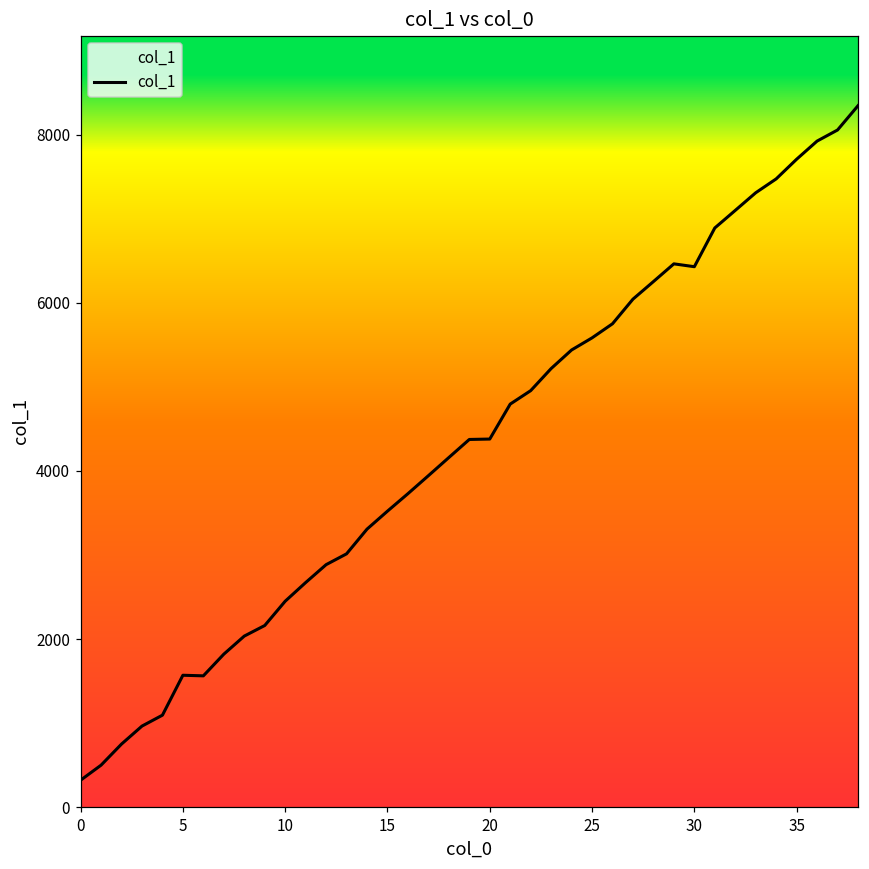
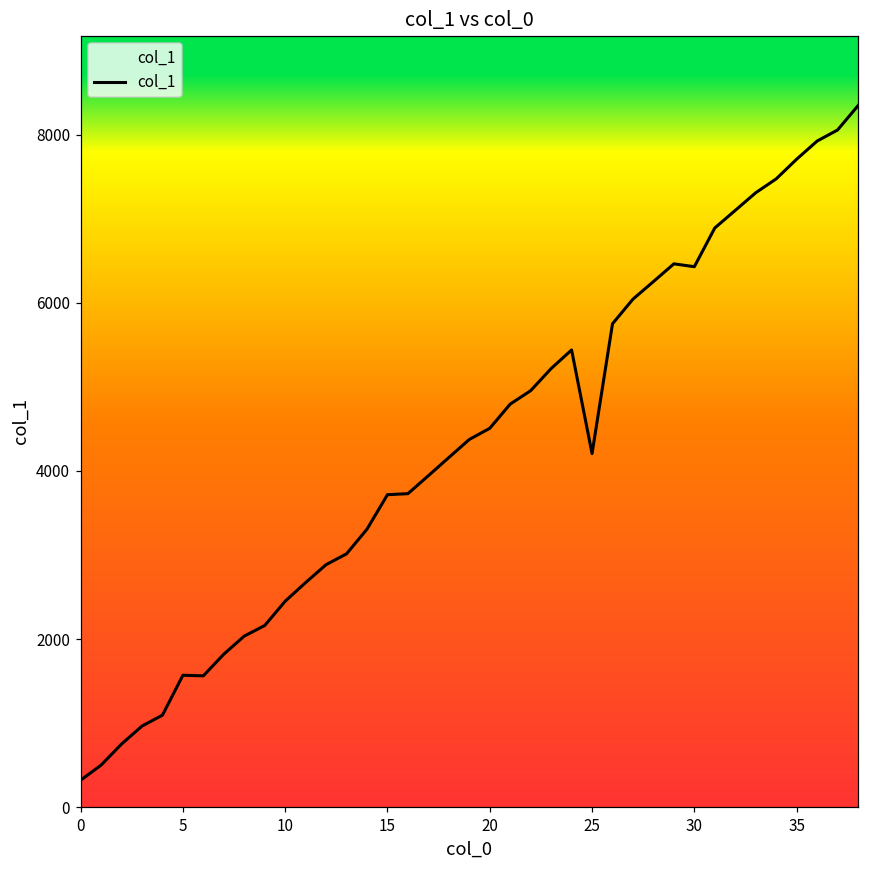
15: 3500 -> 3700
20: 4400 -> 4500
25: 5600 -> 4200
